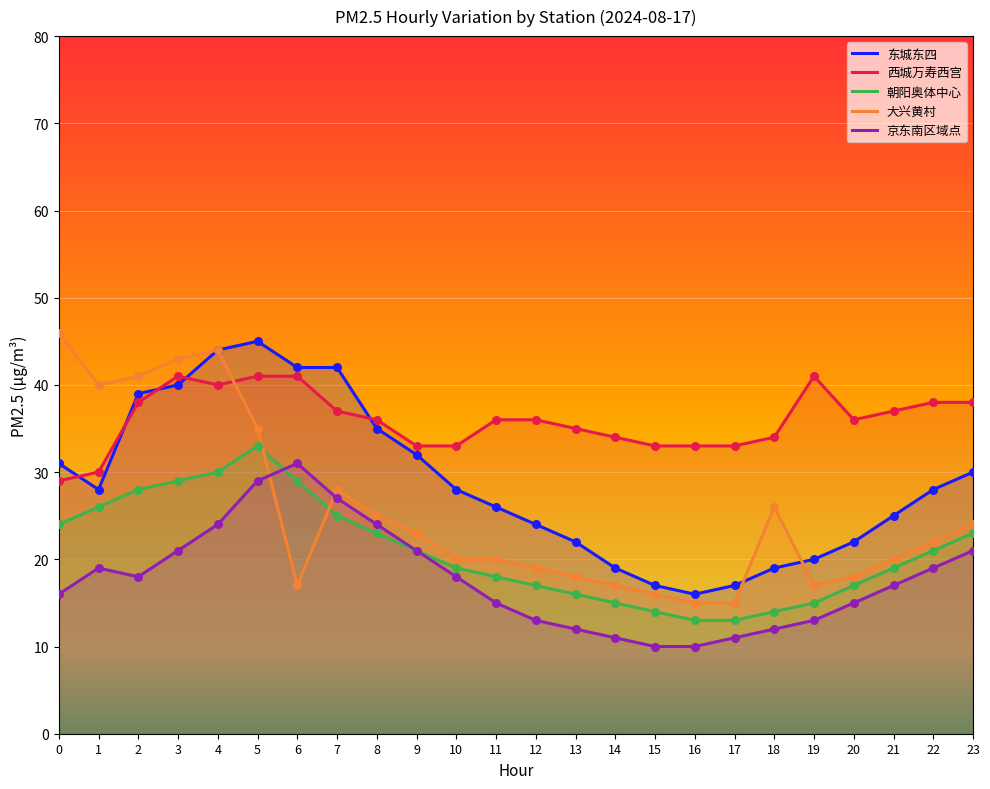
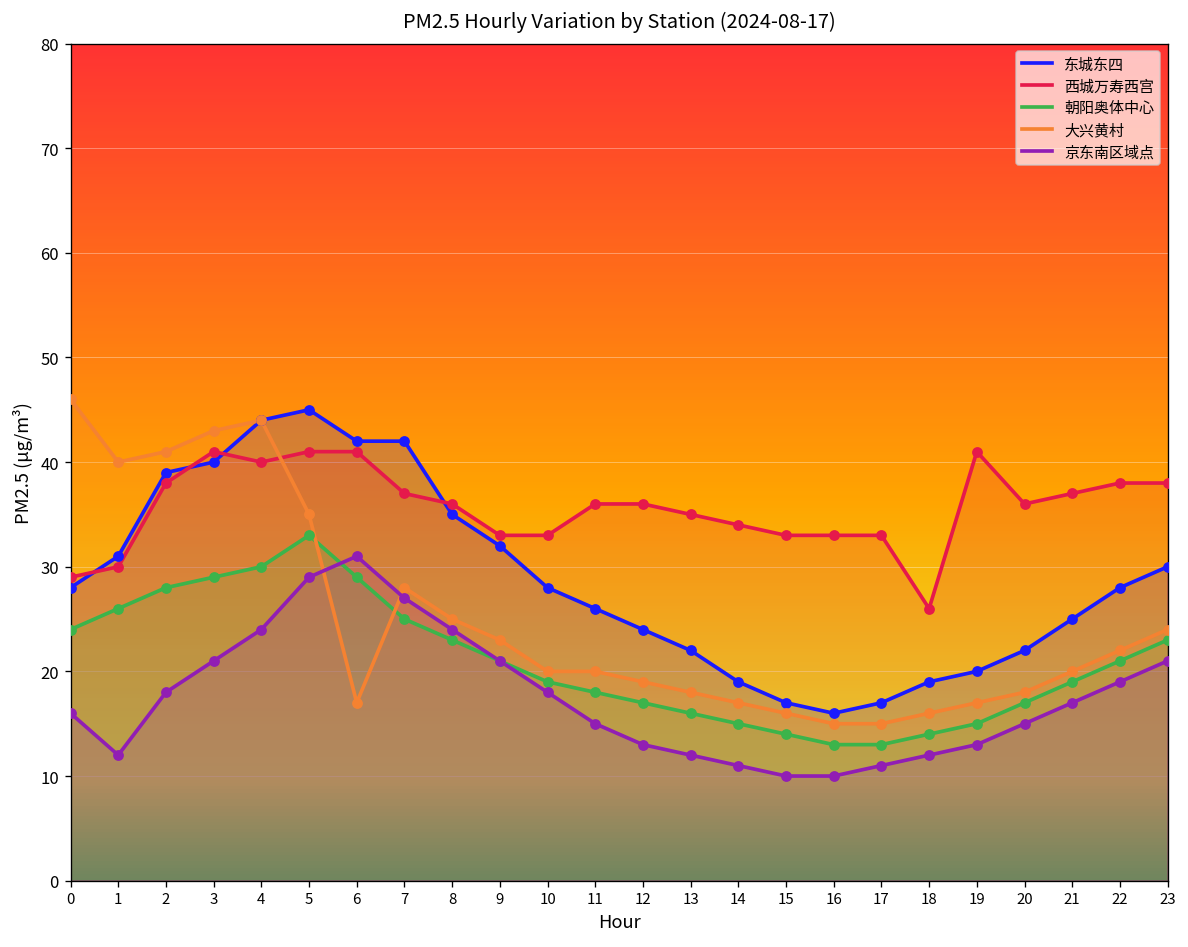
东城东四, 0: 31 -> 28
东城东四, 1: 28 -> 31
京东南区域点, 1: 19 -> 12
西城万寿西宫, 18: 34 -> 26
大兴黄村, 18: 26 -> 16
